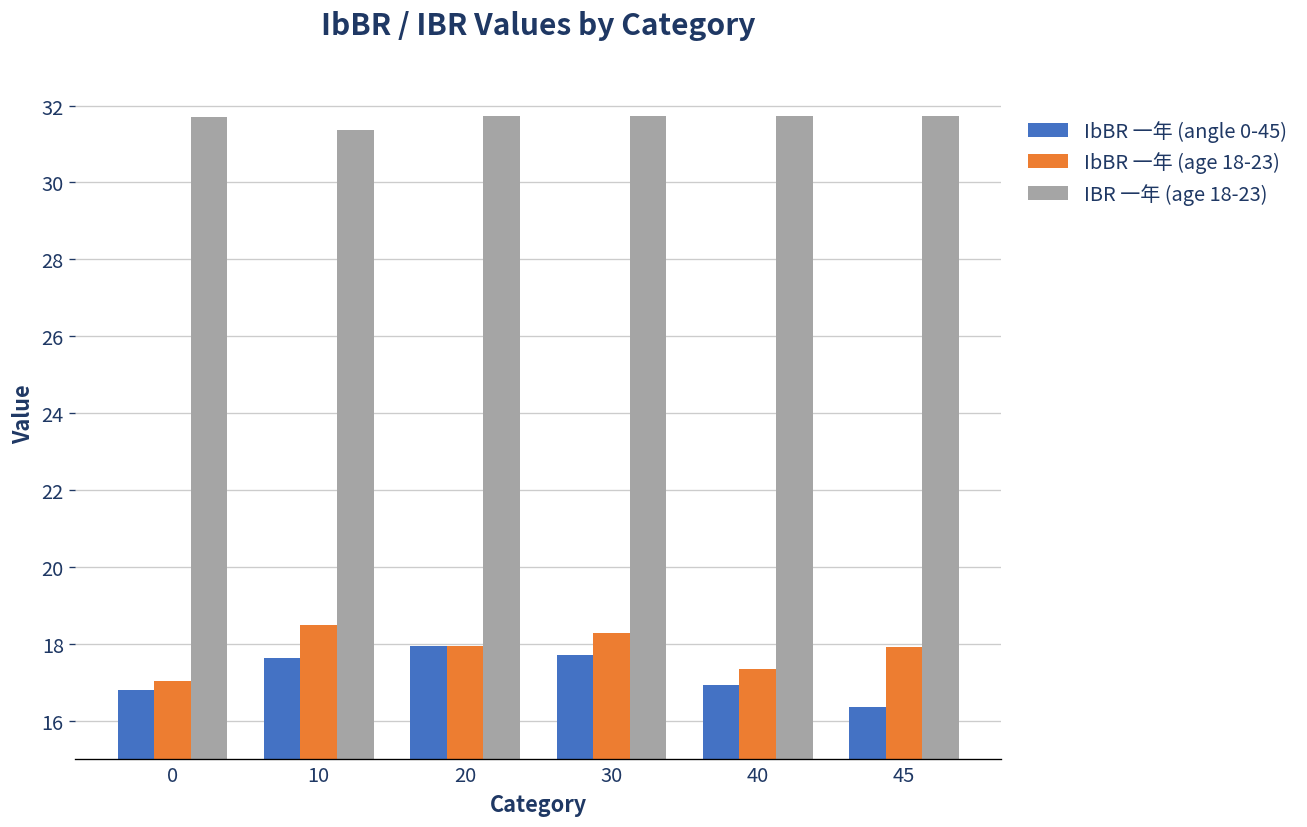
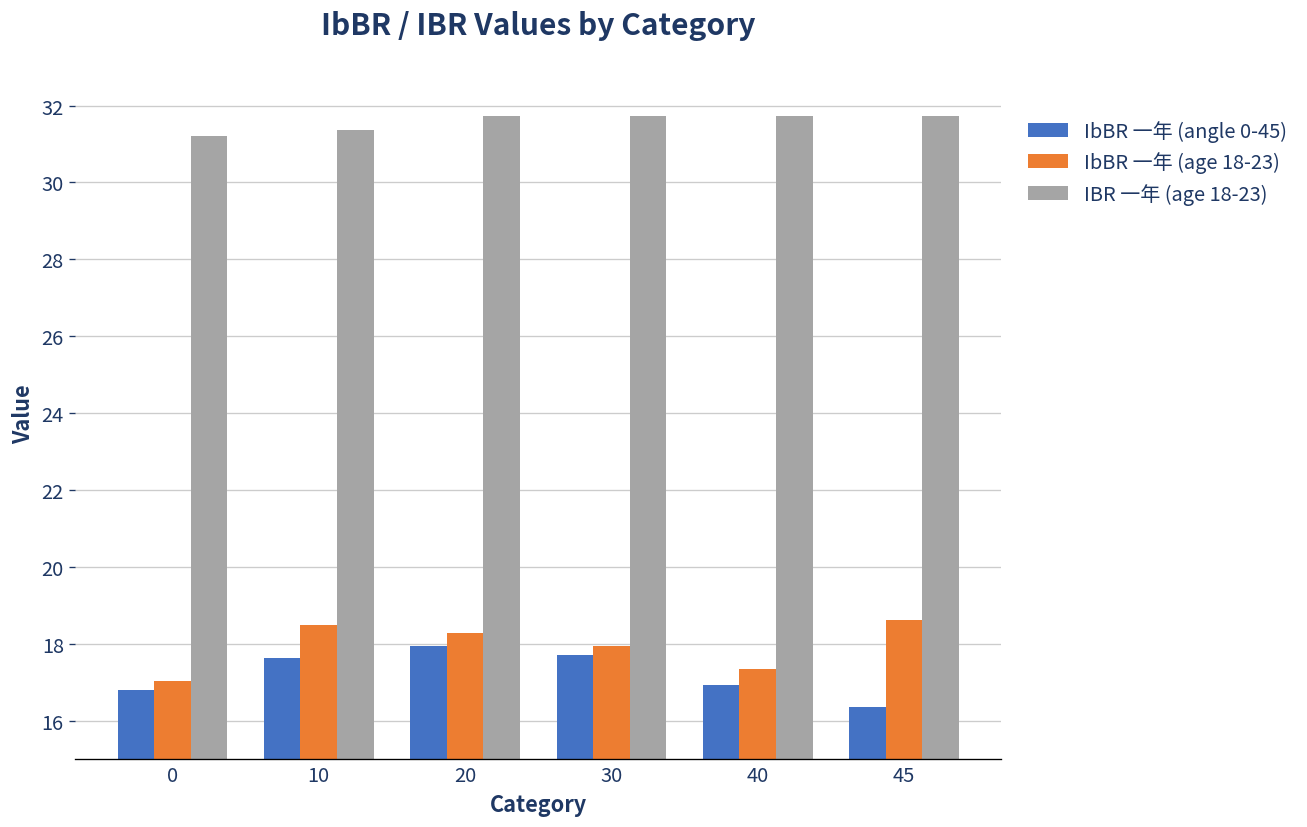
IBR 一年 (age 18-23), 0: 31.7 -> 31.2
IbBR 一年 (age 18-23), 20: 17.9 -> 18.3
IbBR 一年 (age 18-23), 30: 18.3 -> 17.9
IbBR 一年 (age 18-23), 45: 17.9 -> 18.6
